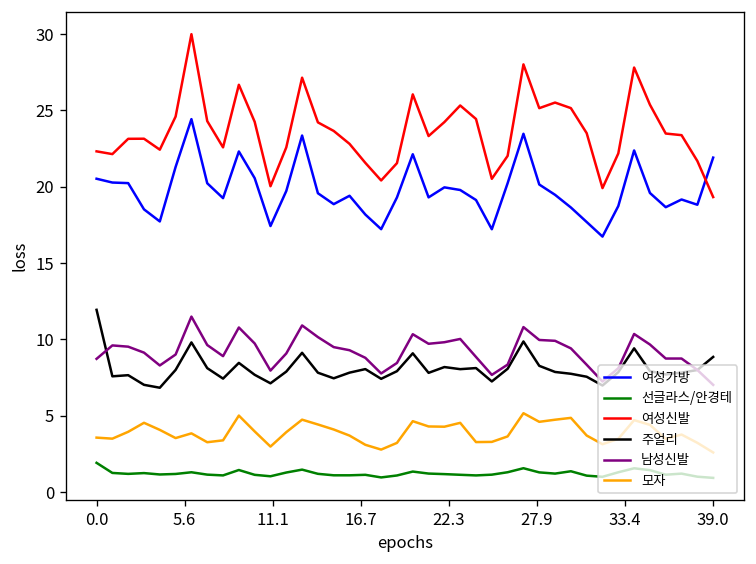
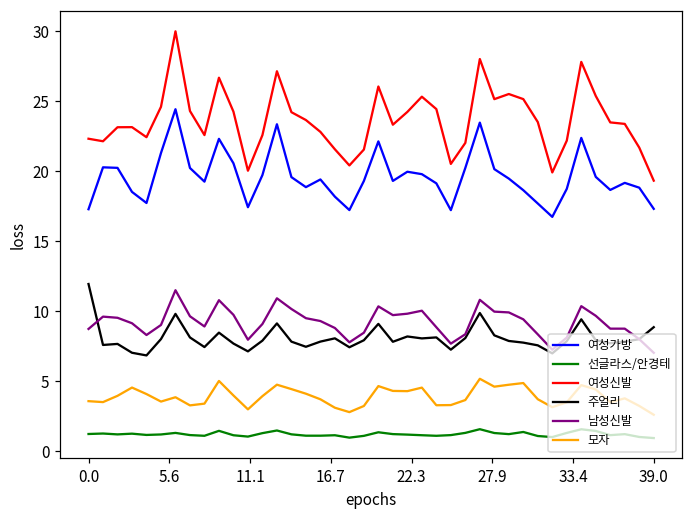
여성가방, 0.0: 20.5 -> 17.3
선글라스/안경테, 0.0: 1.9 -> 1.2
여성가방, 39.0: 21.9 -> 17.3
